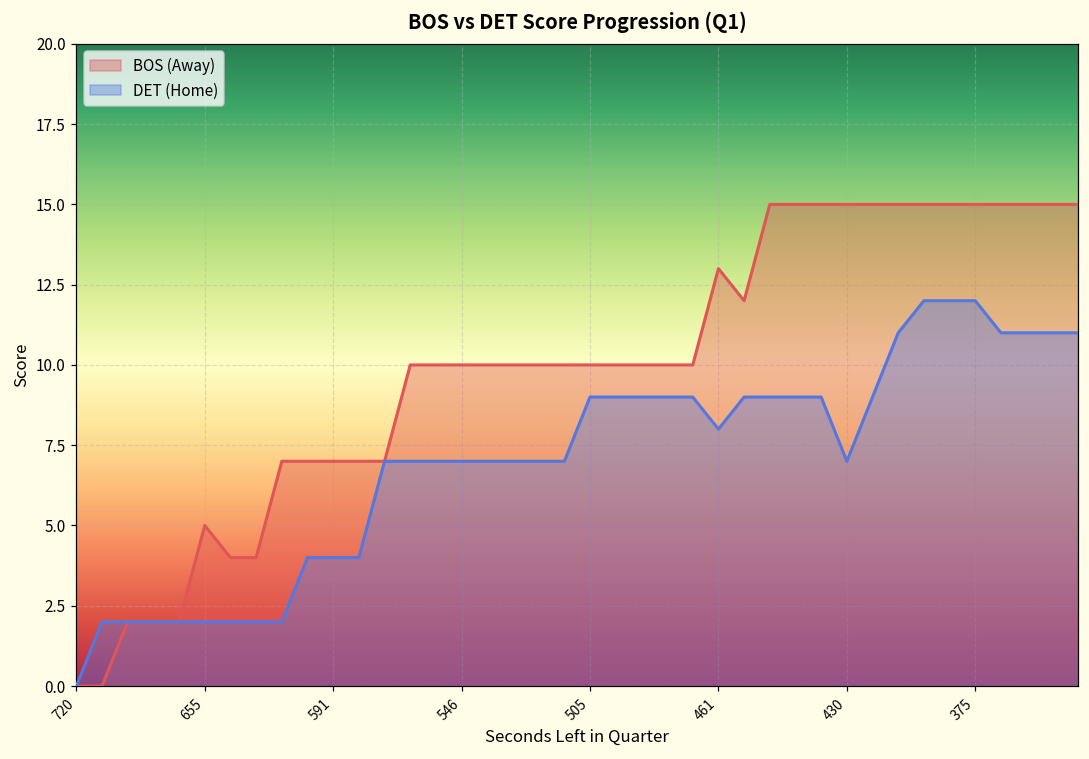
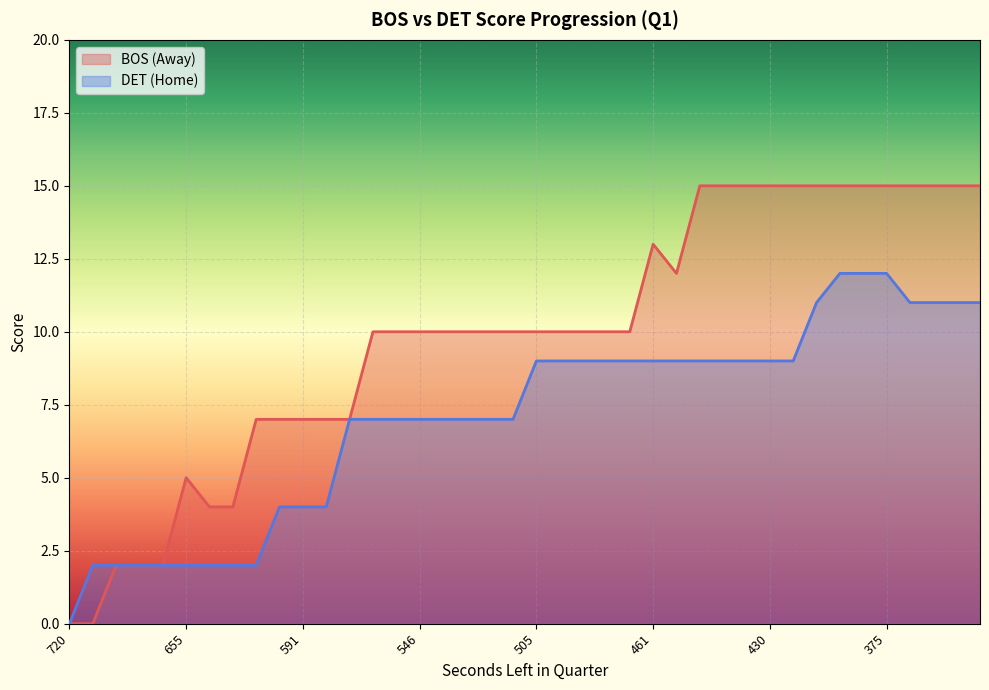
DET (Home), 461: 8 -> 9
DET (Home), 430: 7 -> 9
